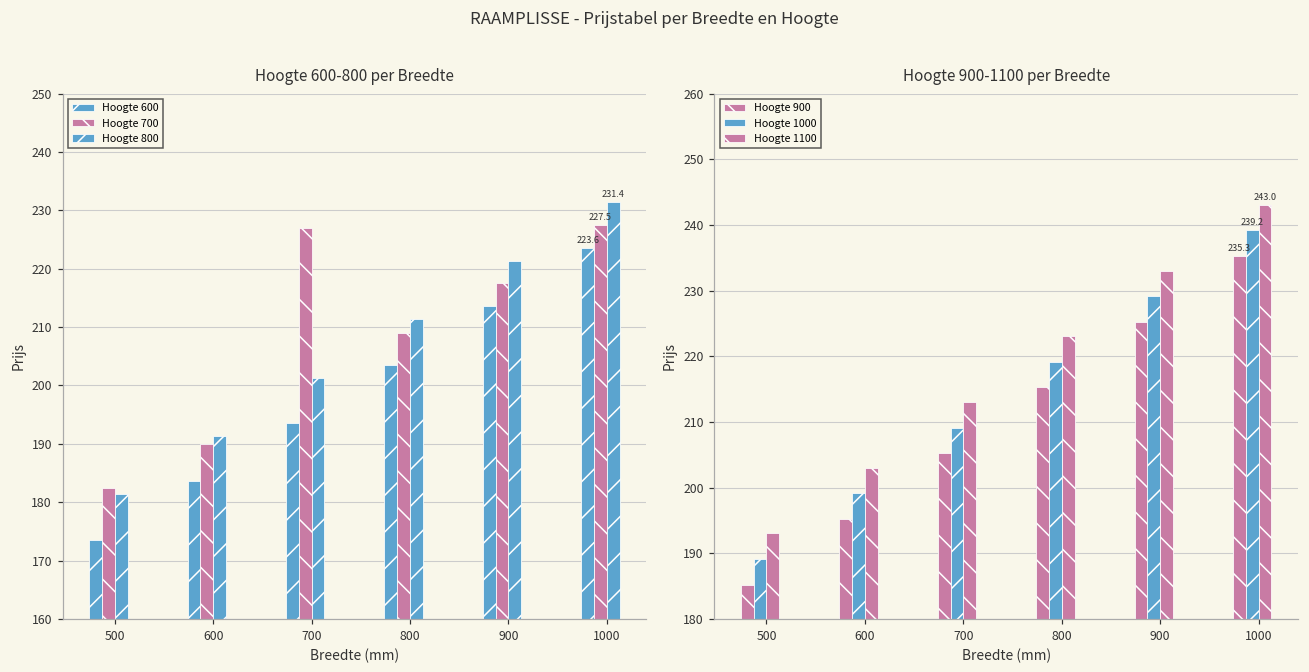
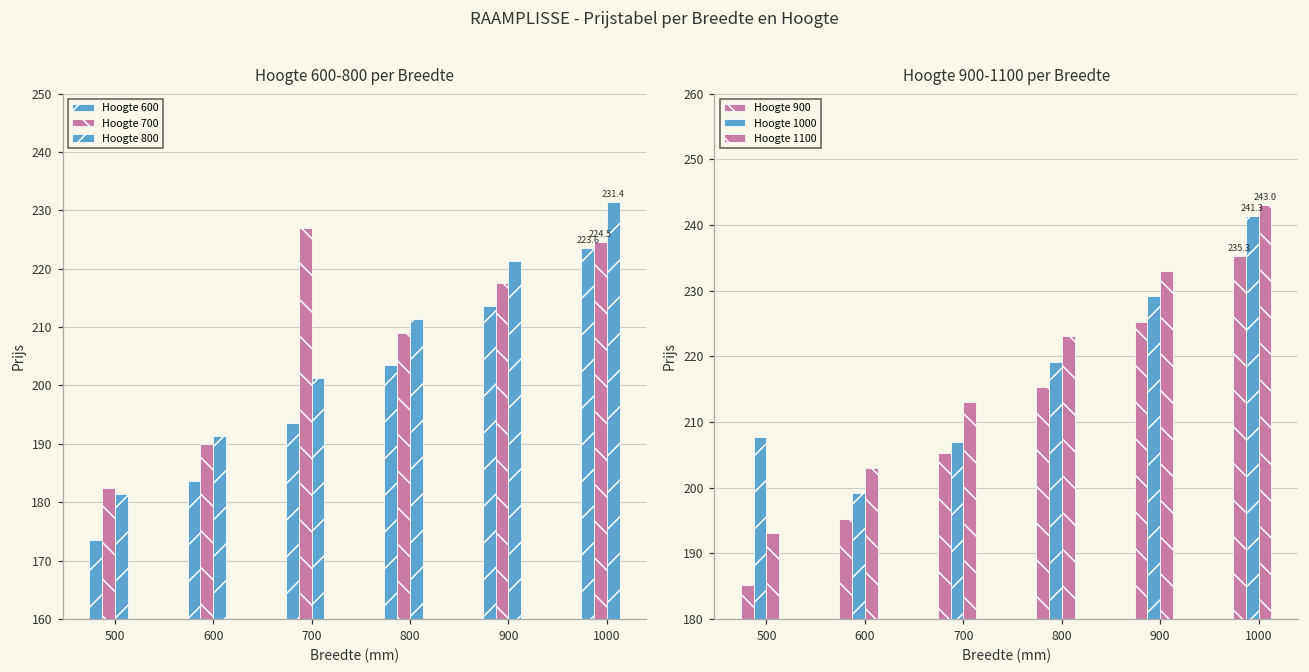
Hoogte 600-800 per Breedte, Hoogte 700, 1000: 227.5 -> 224.5
Hoogte 900-1100 per Breedte, Hoogte 1000, 500: 189 -> 208
Hoogte 900-1100 per Breedte, Hoogte 1000, 700: 209 -> 207
Hoogte 900-1100 per Breedte, Hoogte 1000, 1000: 239.2 -> 241.3
